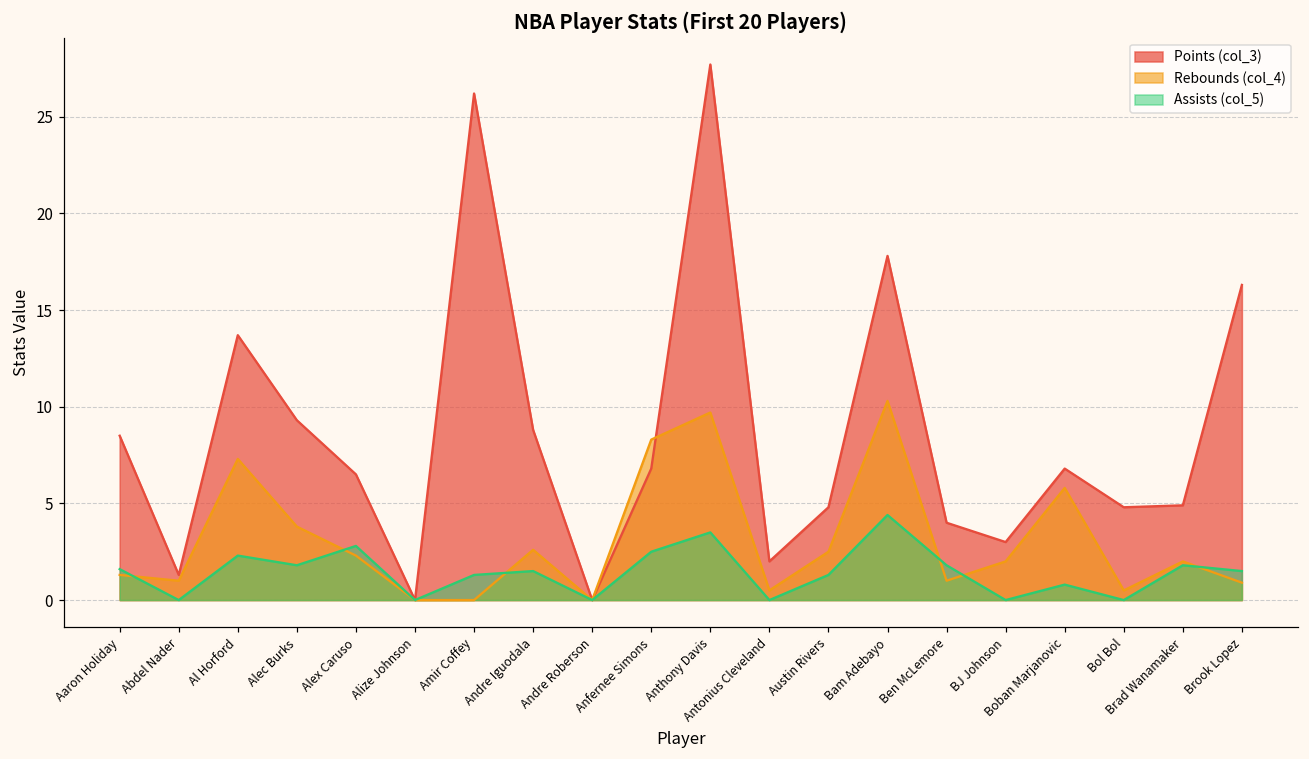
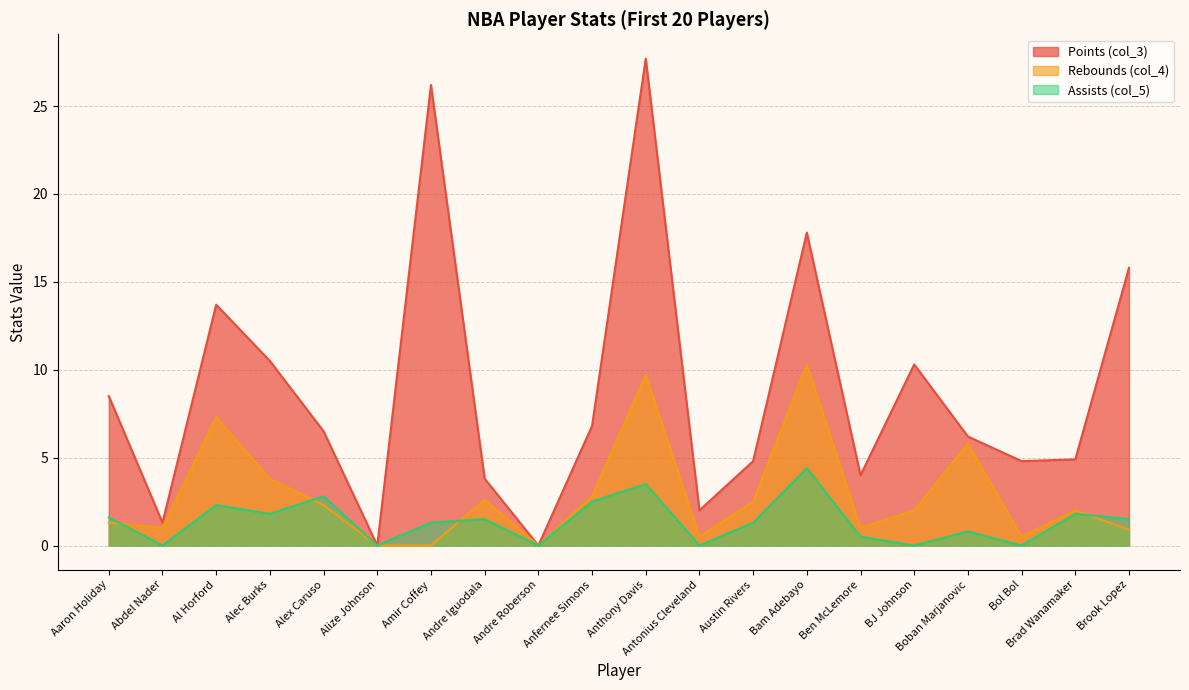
Points (col_3), Alec Burks: 9.3 -> 10.5
Points (col_3), Andre Iguodala: 8.8 -> 3.8
Rebounds (col_4), Anfernee Simons: 8.3 -> 2.8
Assists (col_5), Ben McLemore: 1.8 -> 0.5
Points (col_3), BJ Johnson: 3.0 -> 10.3
Points (col_3), Boban Marjanovic: 6.8 -> 6.2
Points (col_3), Brook Lopez: 16.3 -> 15.8
